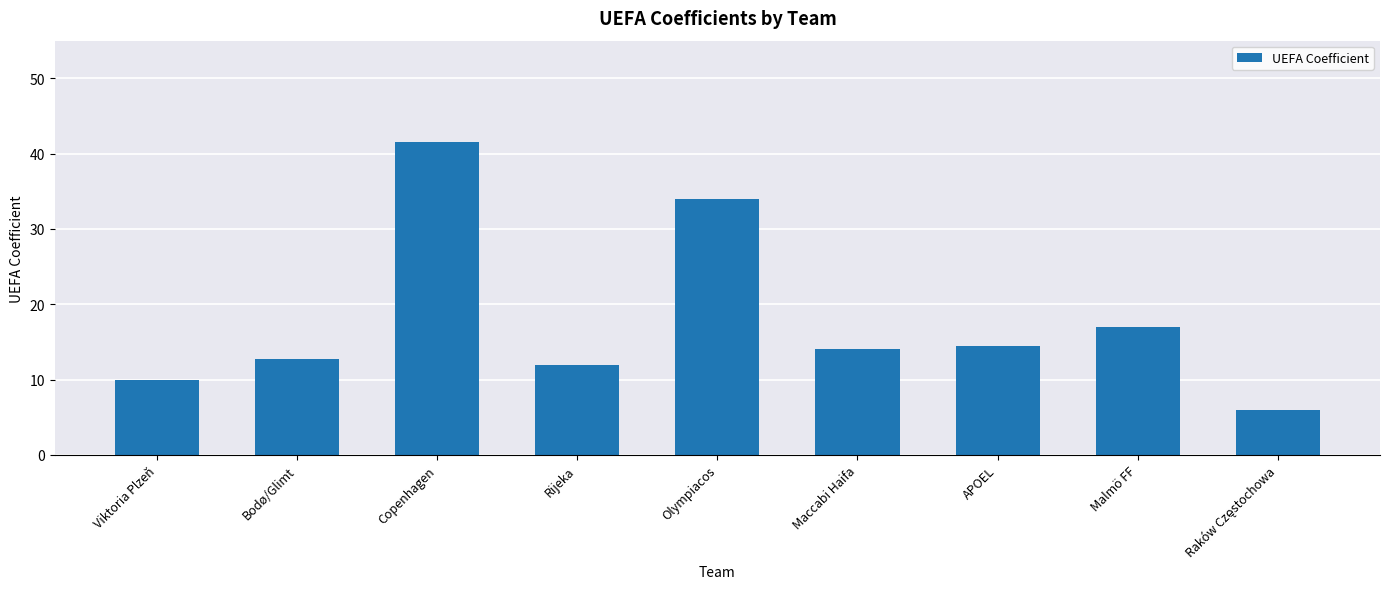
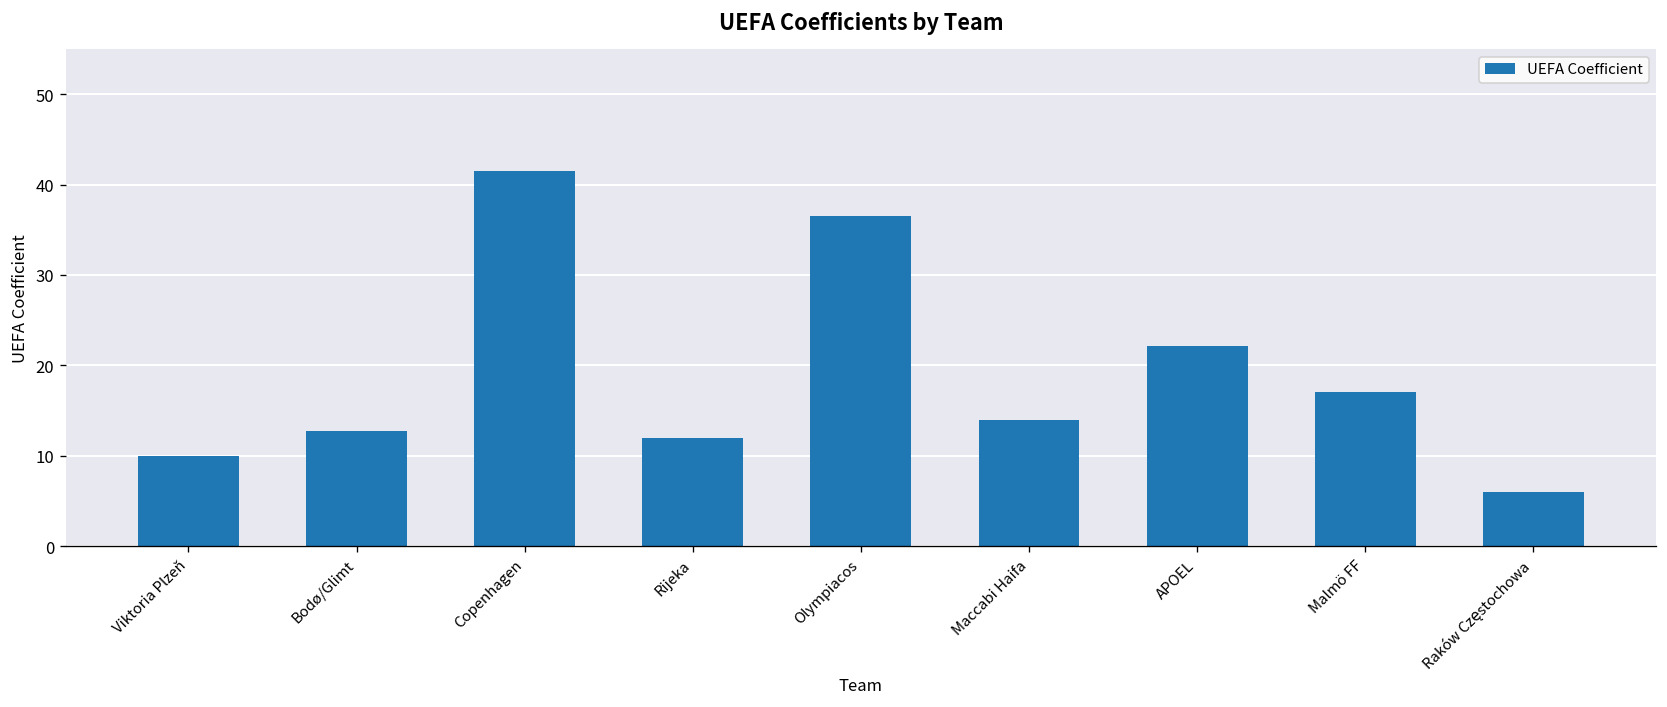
Olympiacos: 34 -> 37
APOEL: 15 -> 22
